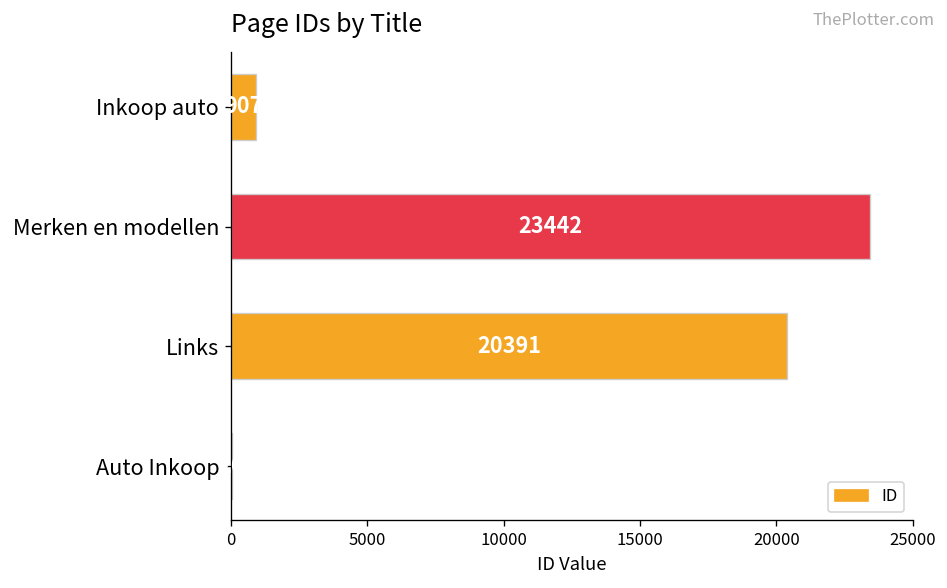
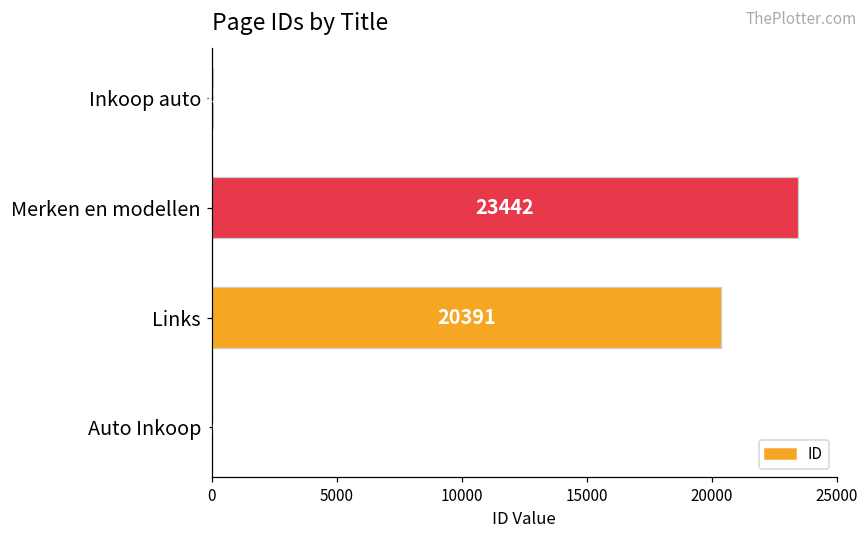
Inkoop auto: 900 -> 100
